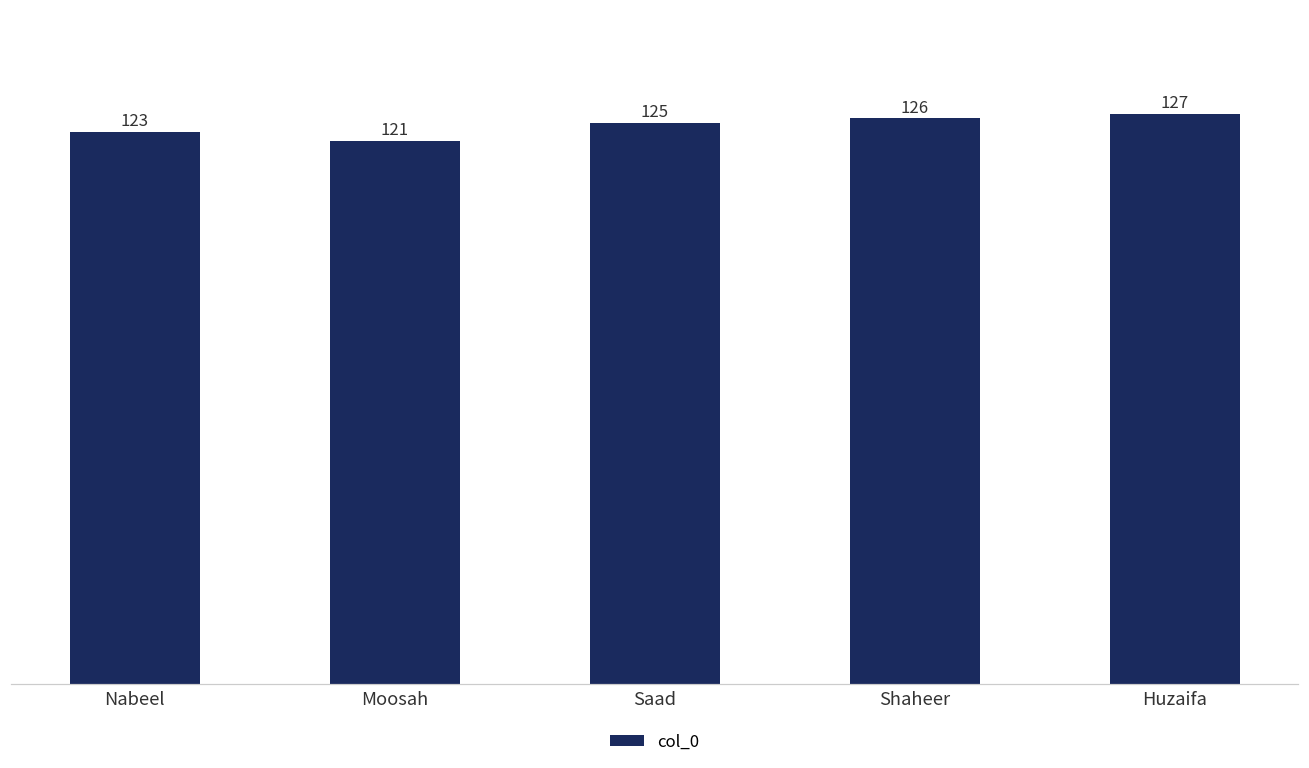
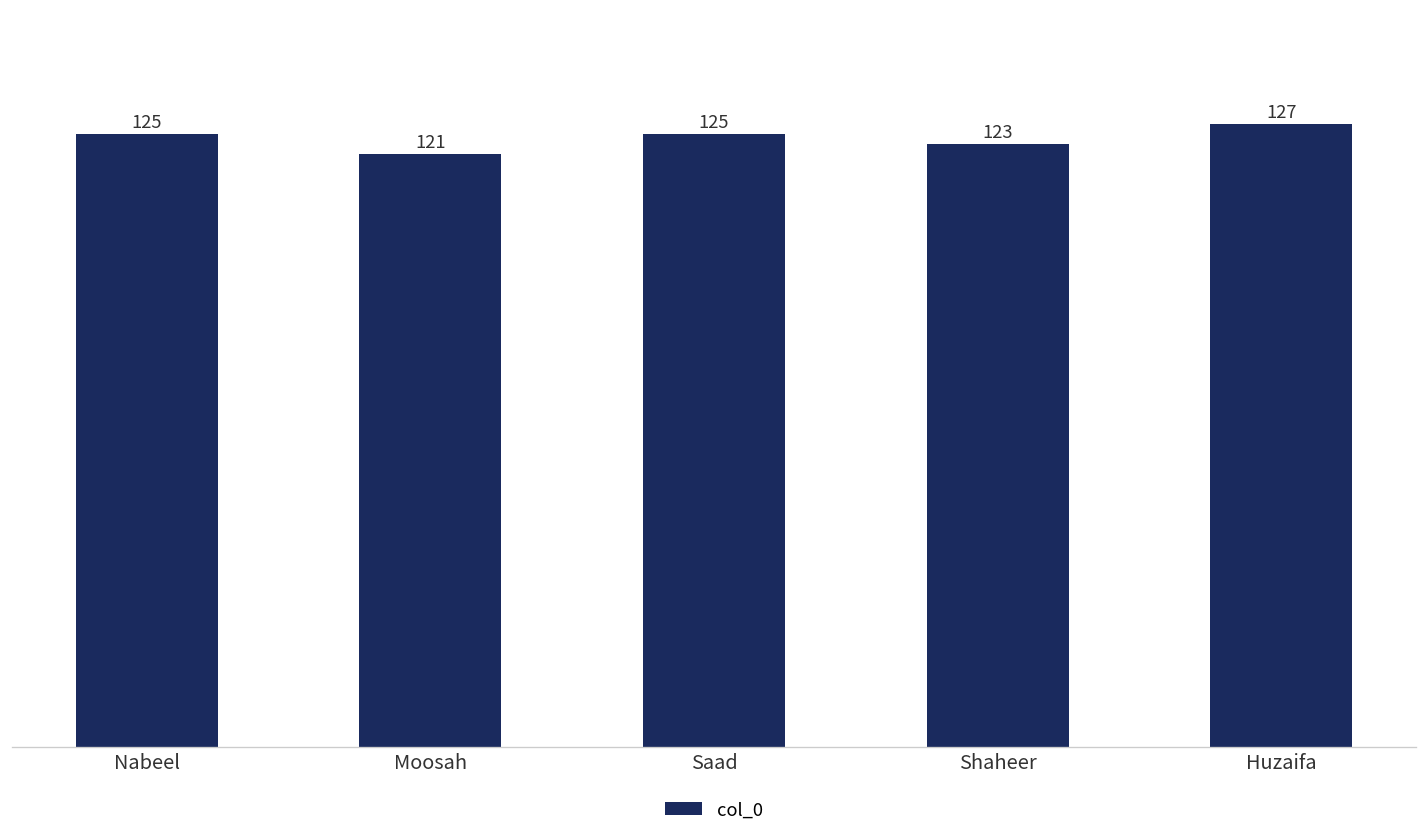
Nabeel: 123 -> 125
Shaheer: 126 -> 123
